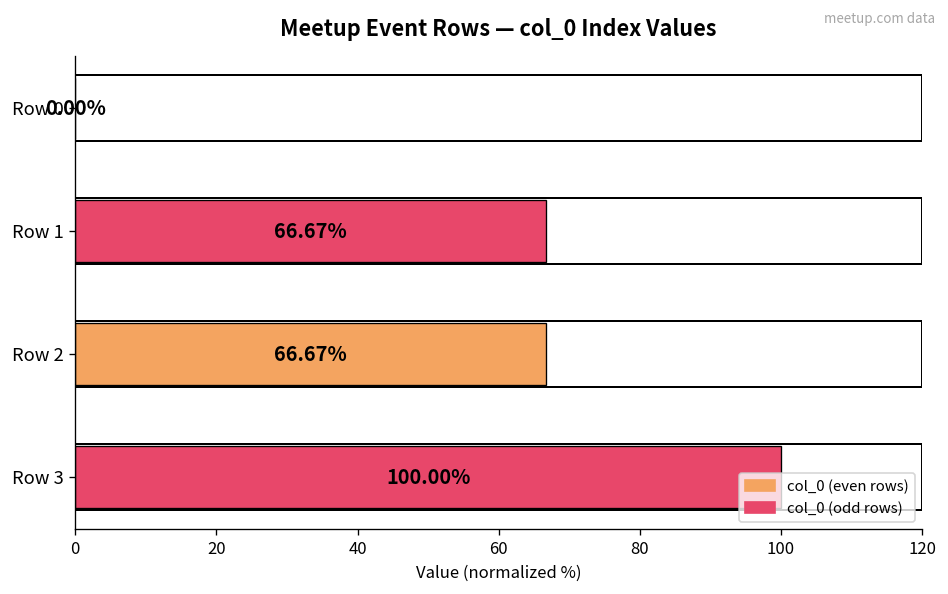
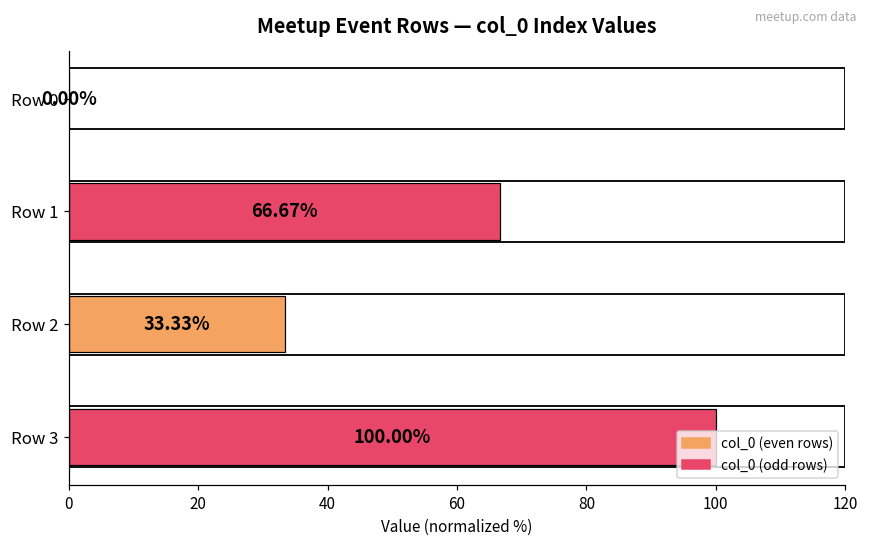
Row 2: 66.67% -> 33.33%
